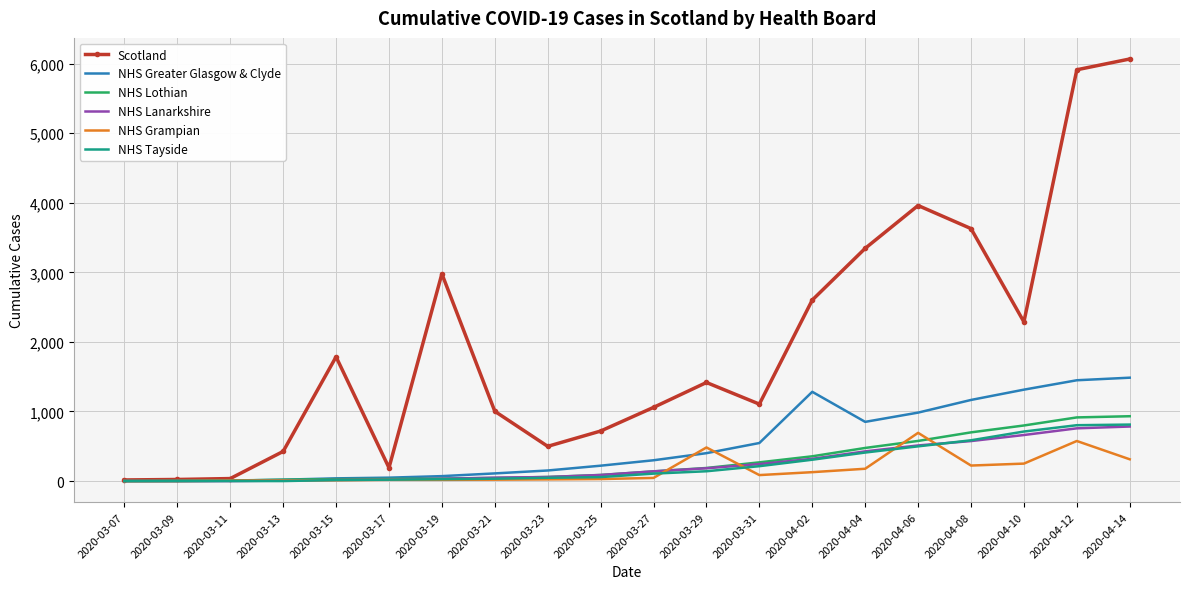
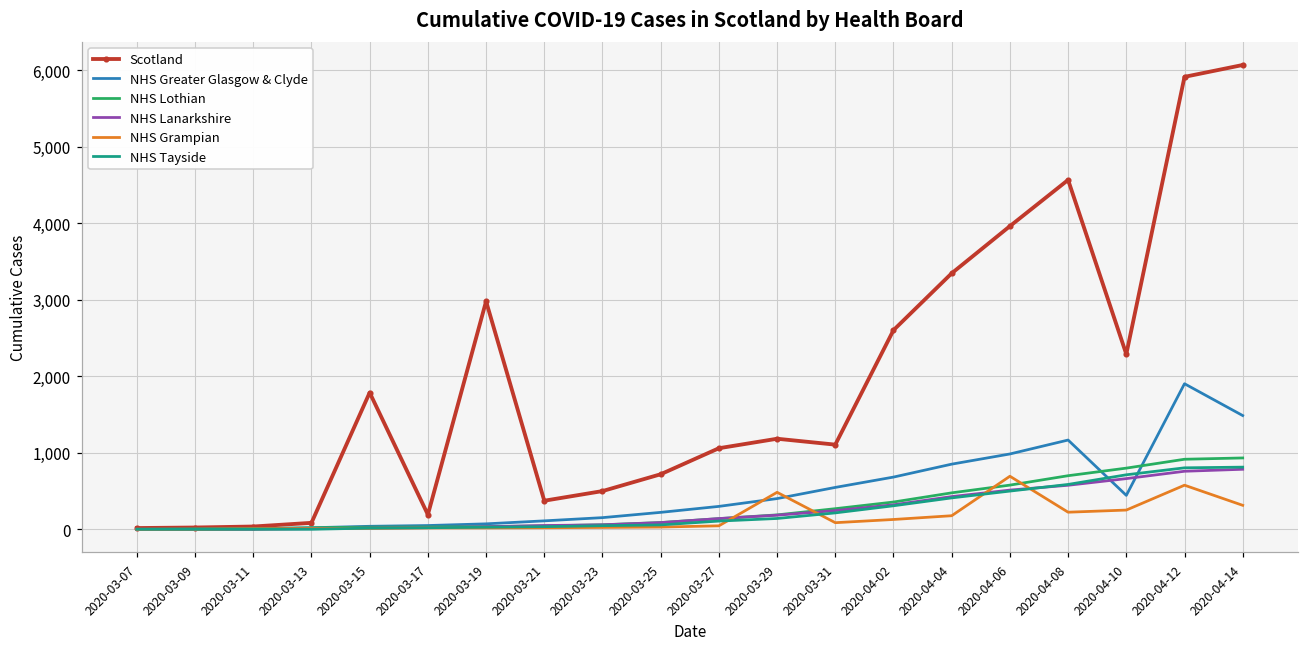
Scotland, 2020-03-13: 400 -> 100
Scotland, 2020-03-21: 1,000 -> 400
Scotland, 2020-03-29: 1,400 -> 1,200
NHS Greater Glasgow & Clyde, 2020-04-02: 1,300 -> 700
Scotland, 2020-04-08: 3,600 -> 4,600
NHS Greater Glasgow & Clyde, 2020-04-10: 1,300 -> 400
NHS Greater Glasgow & Clyde, 2020-04-12: 1,400 -> 1,900
